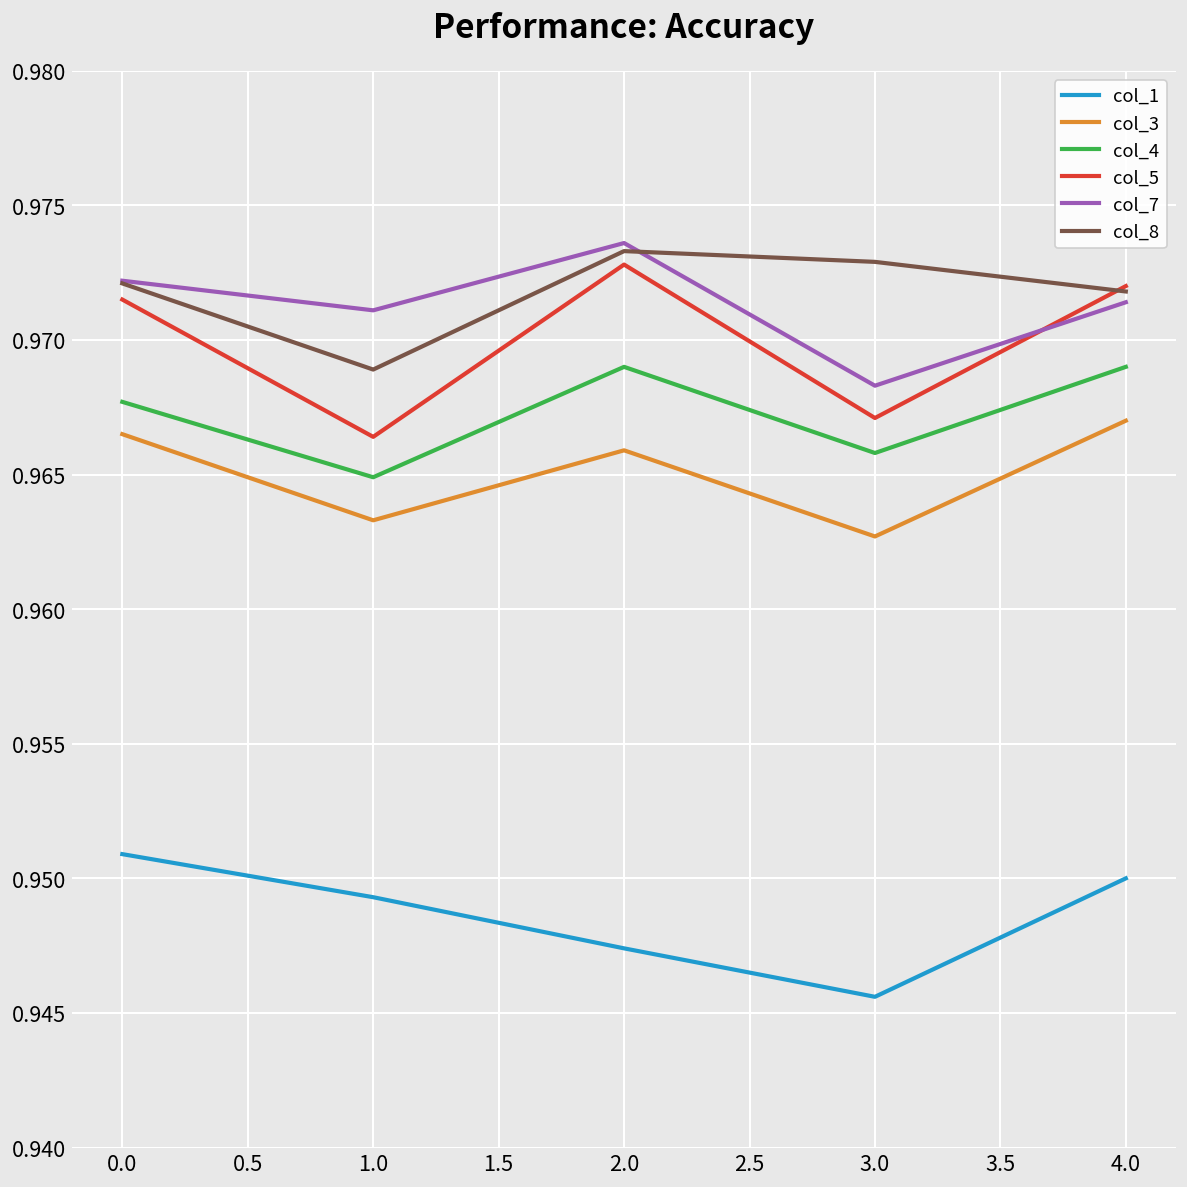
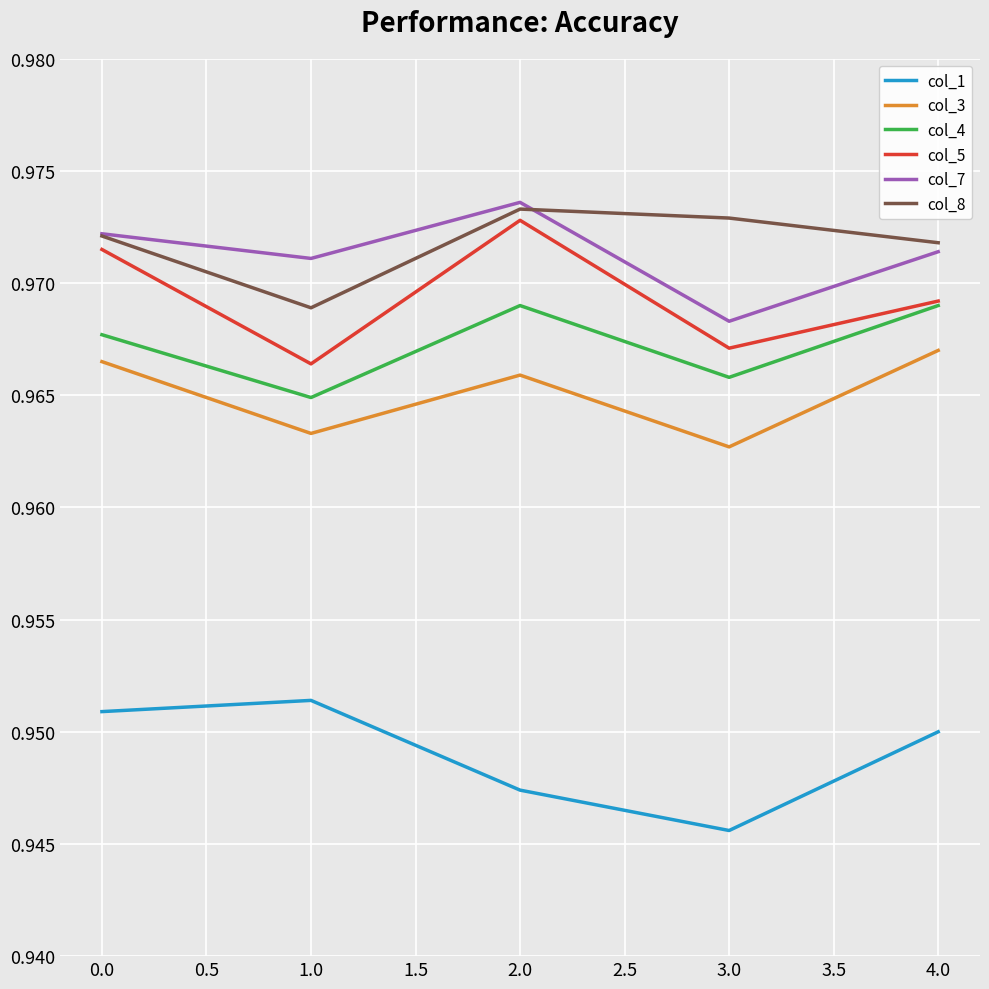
col_1, 1.0: 0.9493 -> 0.9514
col_5, 4.0: 0.9720 -> 0.9692
